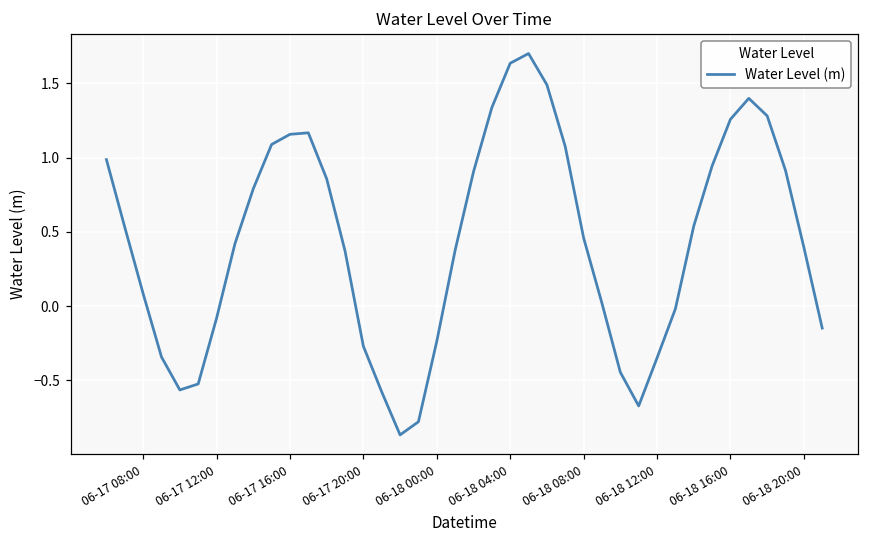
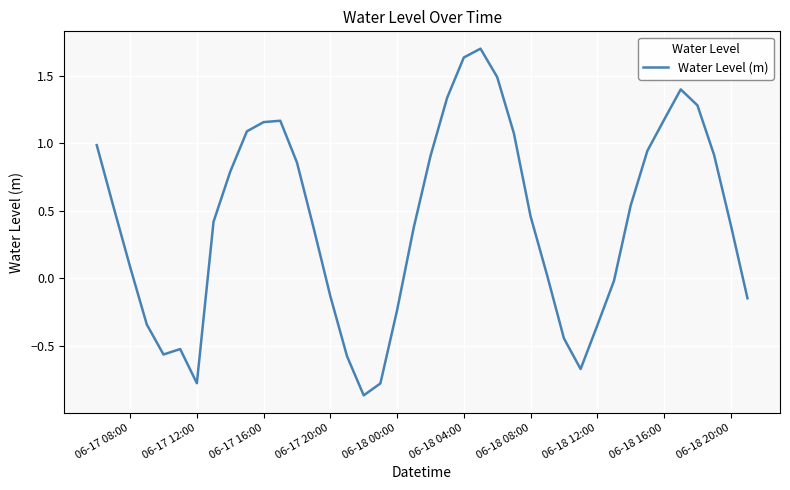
06-17 12:00: -0.08 -> -0.78
06-17 20:00: -0.27 -> -0.13
06-18 16:00: 1.26 -> 1.17
